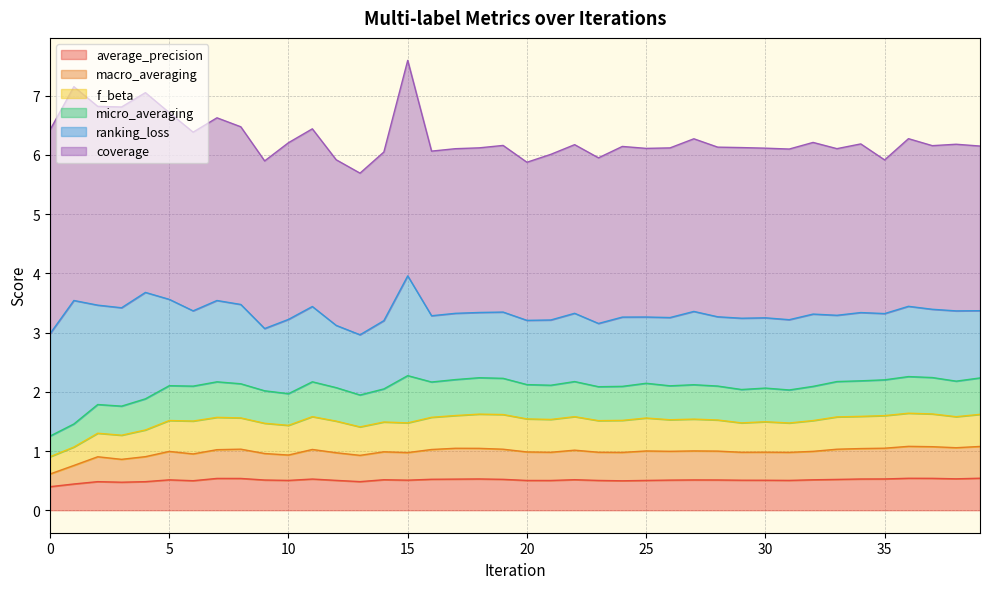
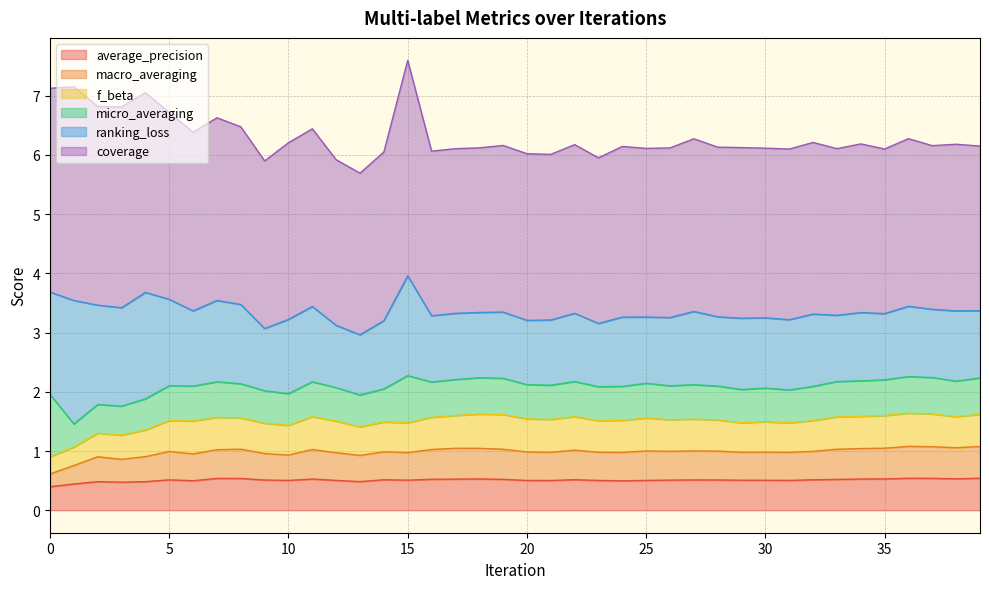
micro_averaging, 0: 0.3 -> 1.1
coverage, 20: 2.7 -> 2.8
coverage, 35: 2.6 -> 2.8
